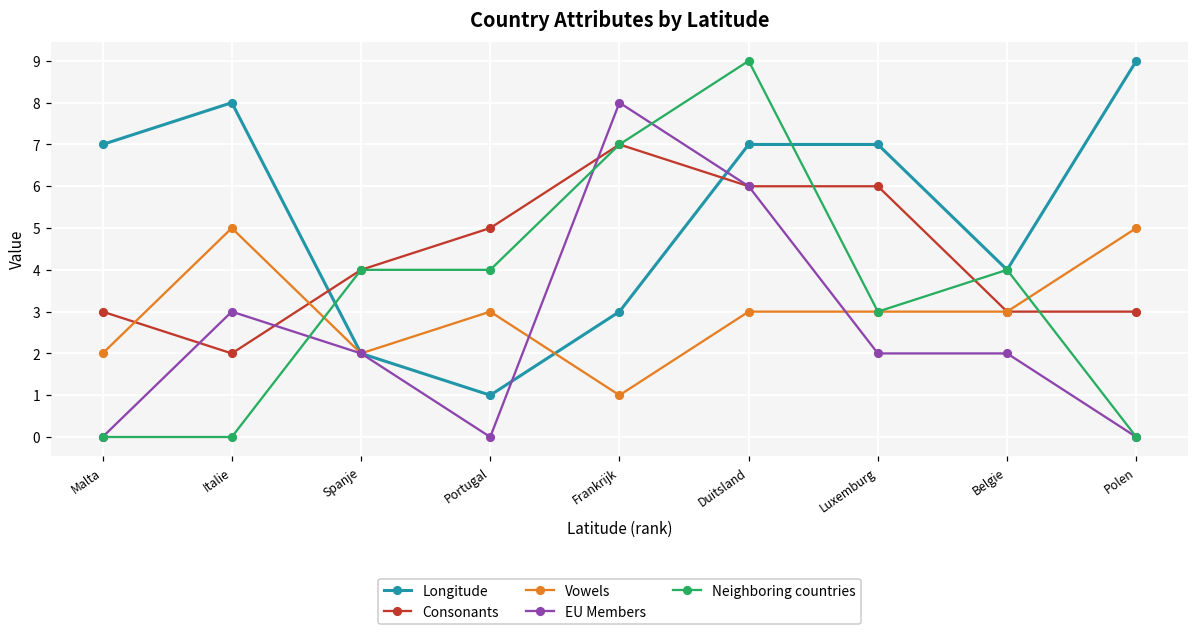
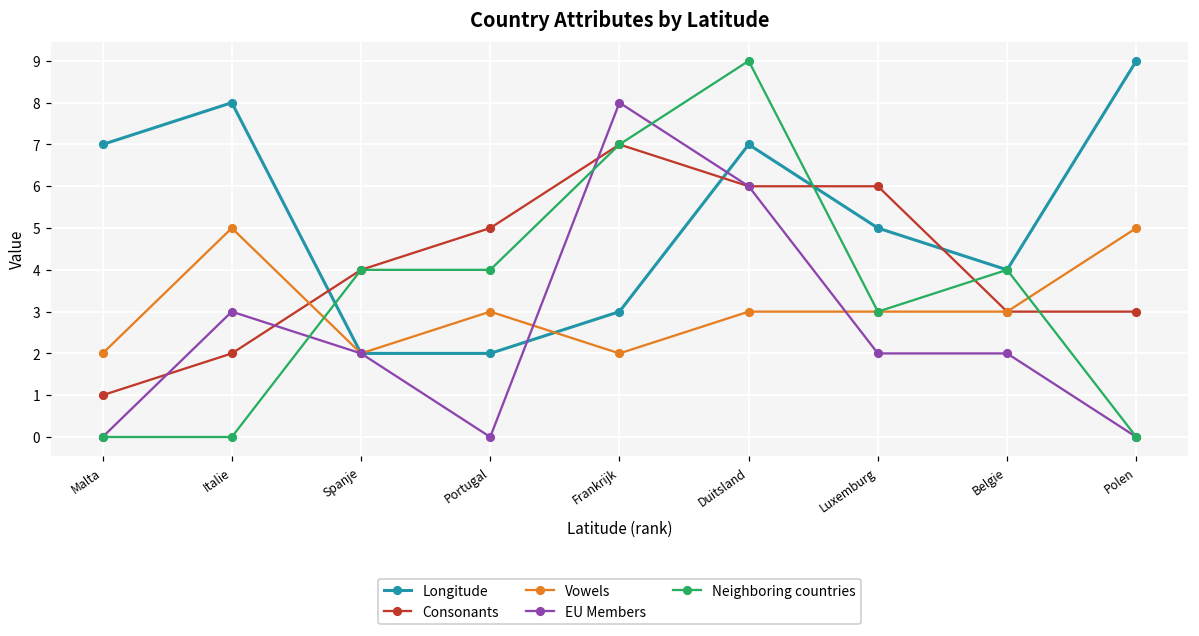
Consonants, Malta: 3 -> 1
Longitude, Portugal: 1 -> 2
Vowels, Frankrijk: 1 -> 2
Longitude, Luxemburg: 7 -> 5
